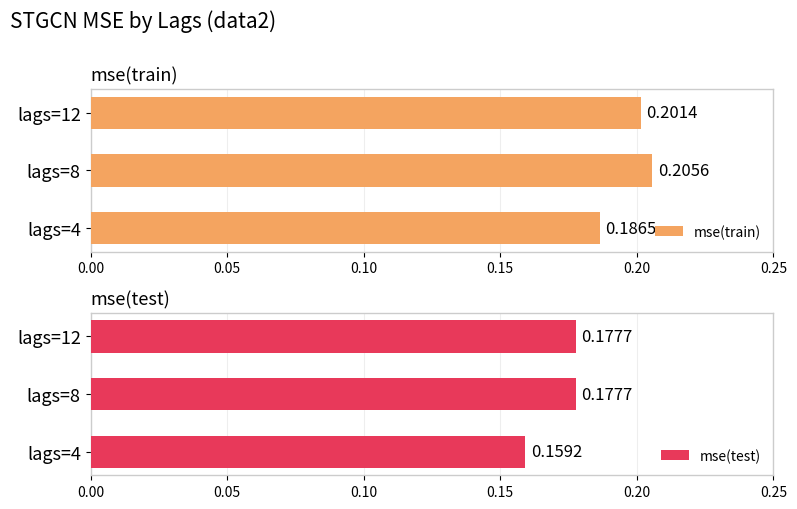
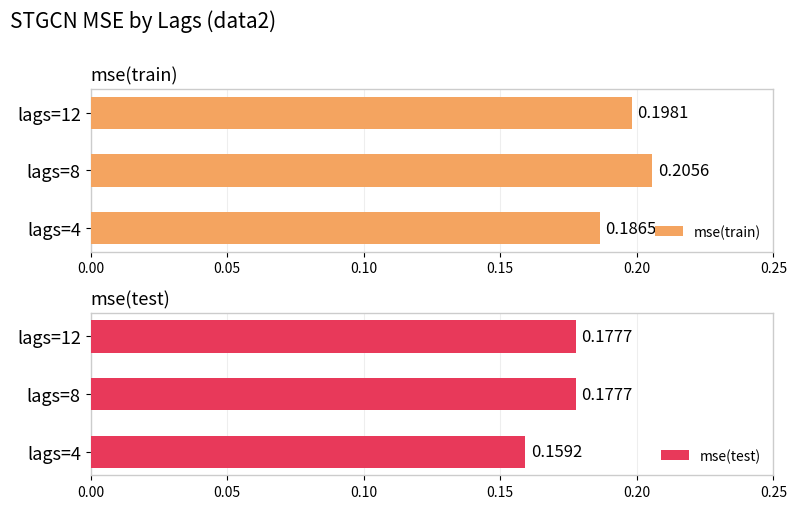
mse(train), lags=12: 0.2014 -> 0.1981
